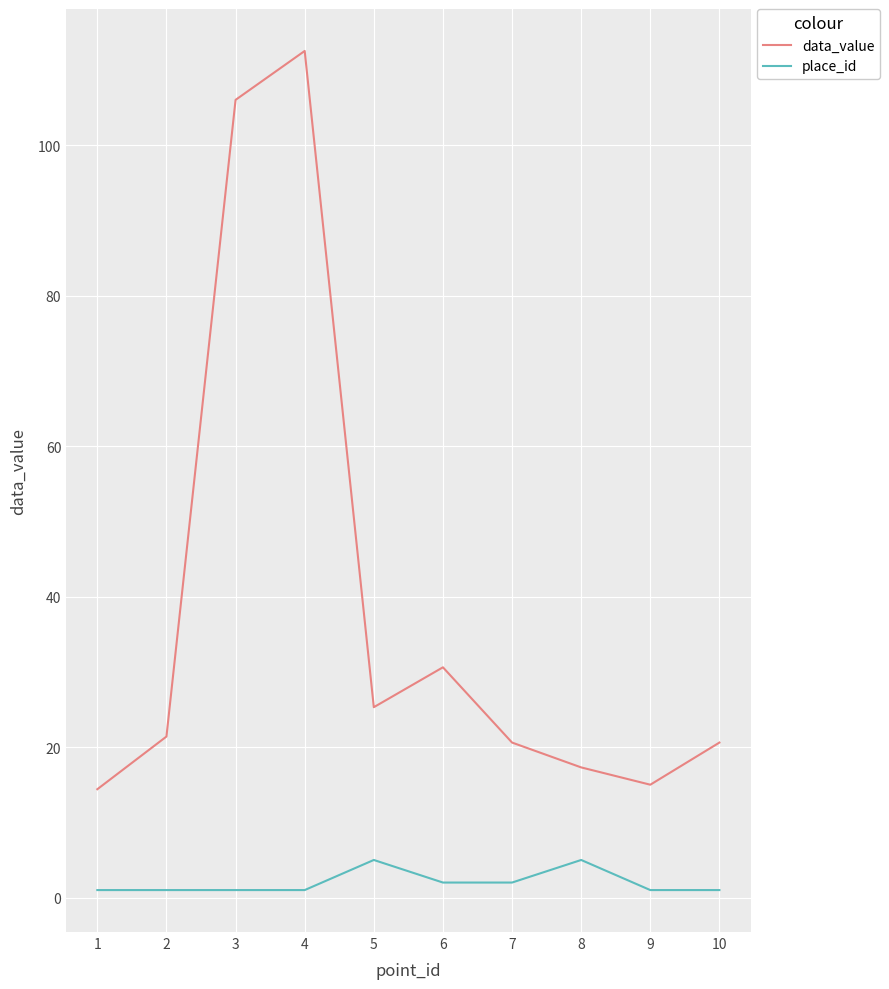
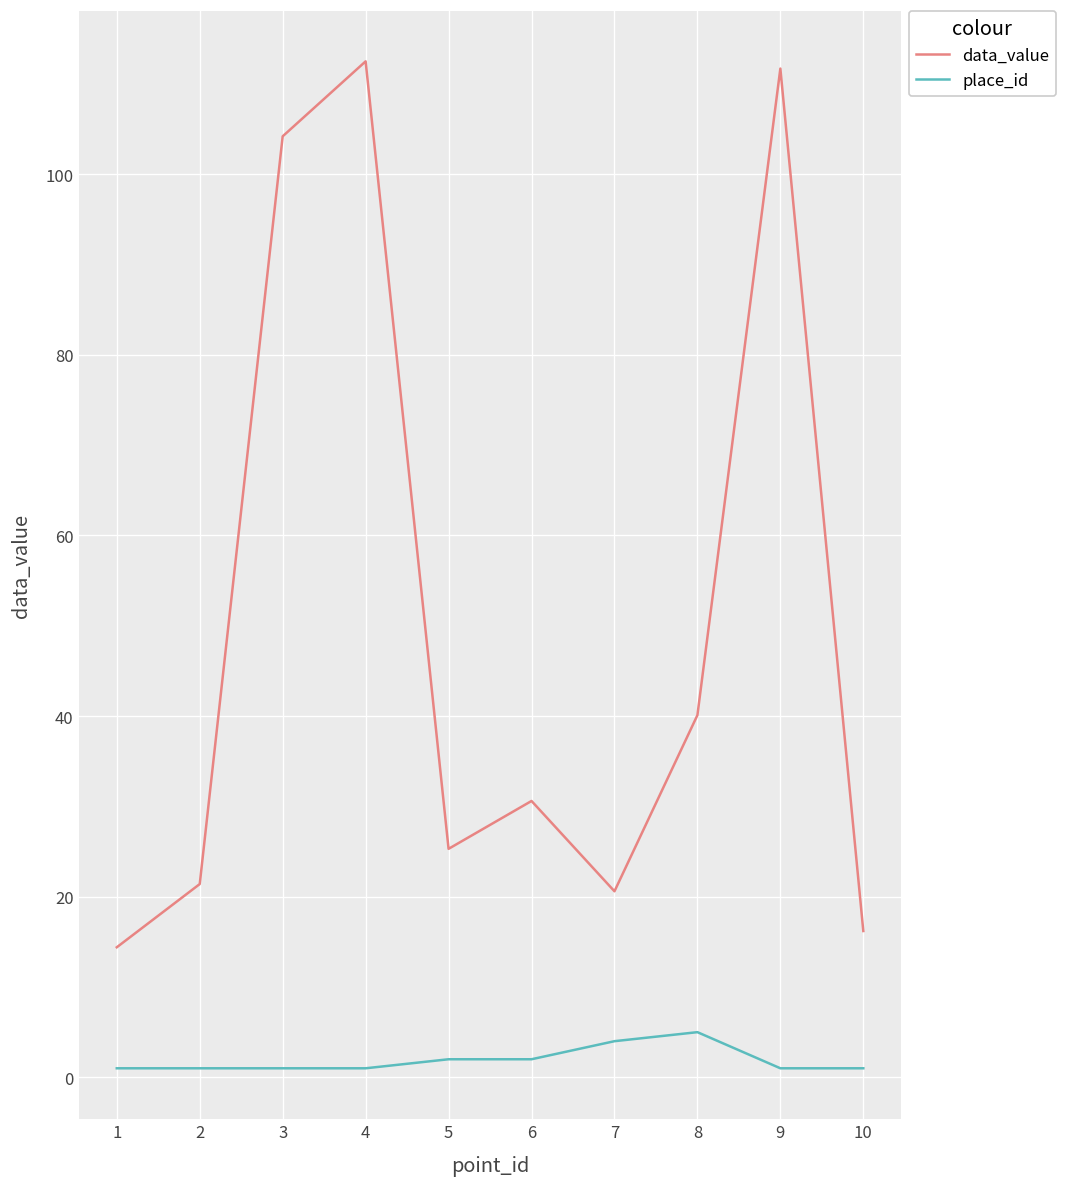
data_value, 3: 106 -> 104
place_id, 5: 5 -> 2
place_id, 7: 2 -> 4
data_value, 8: 17 -> 40
data_value, 9: 15 -> 112
data_value, 10: 21 -> 16
